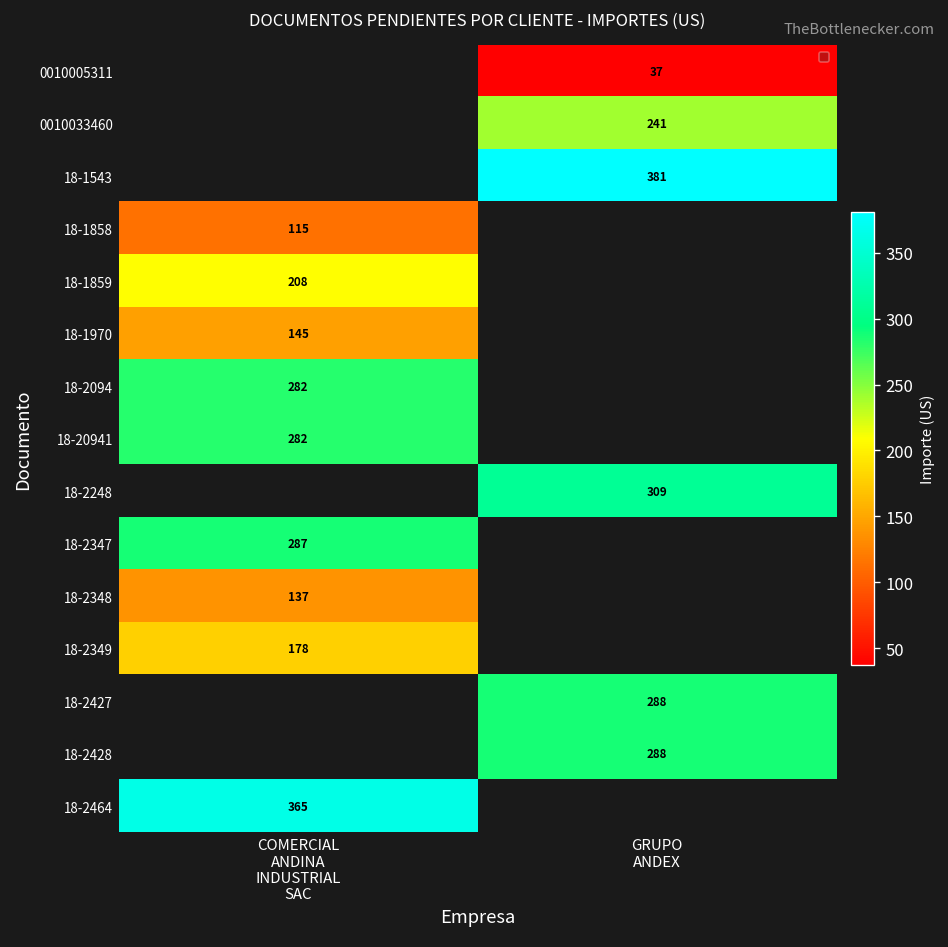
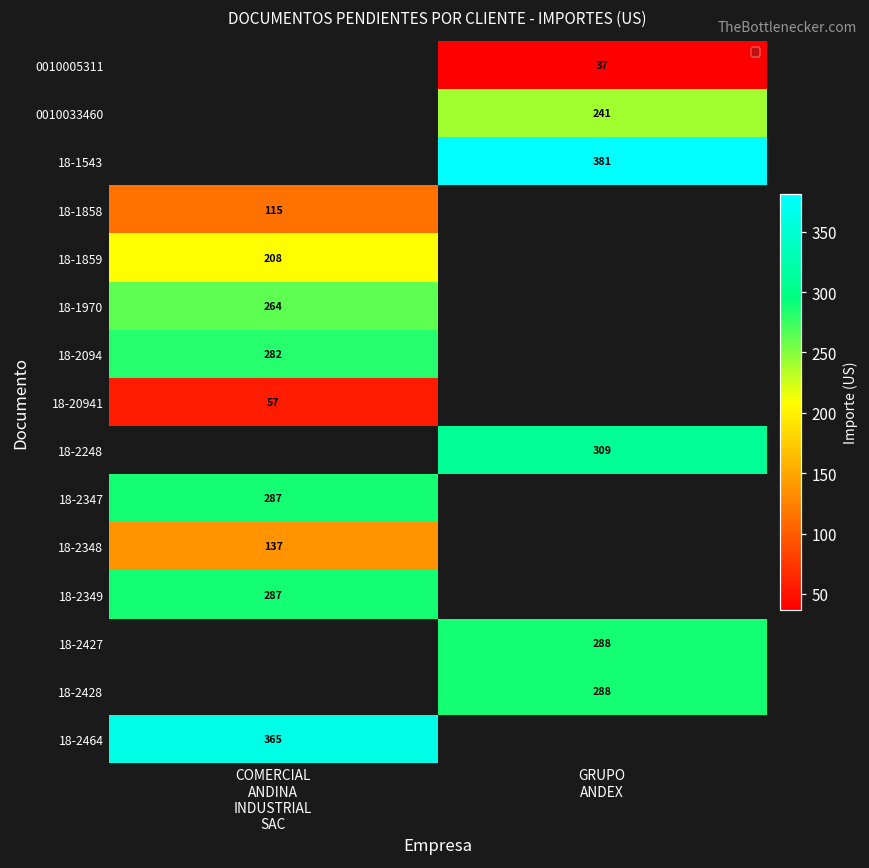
18-1970, COMERCIAL ANDINA INDUSTRIAL SAC: 145 -> 264
18-20941, COMERCIAL ANDINA INDUSTRIAL SAC: 282 -> 57
18-2349, COMERCIAL ANDINA INDUSTRIAL SAC: 178 -> 287
